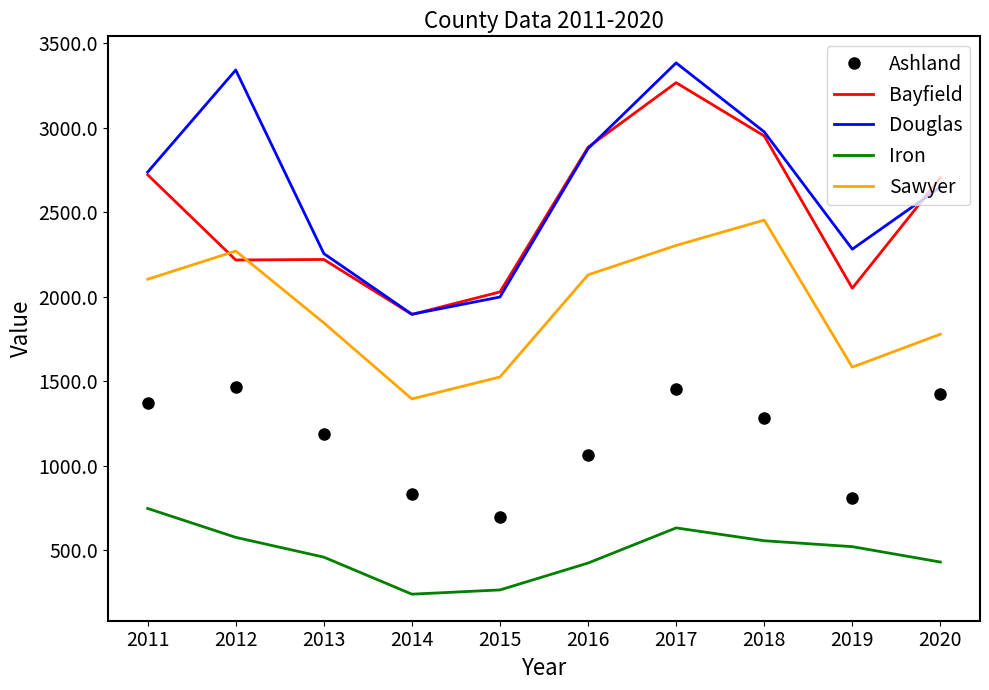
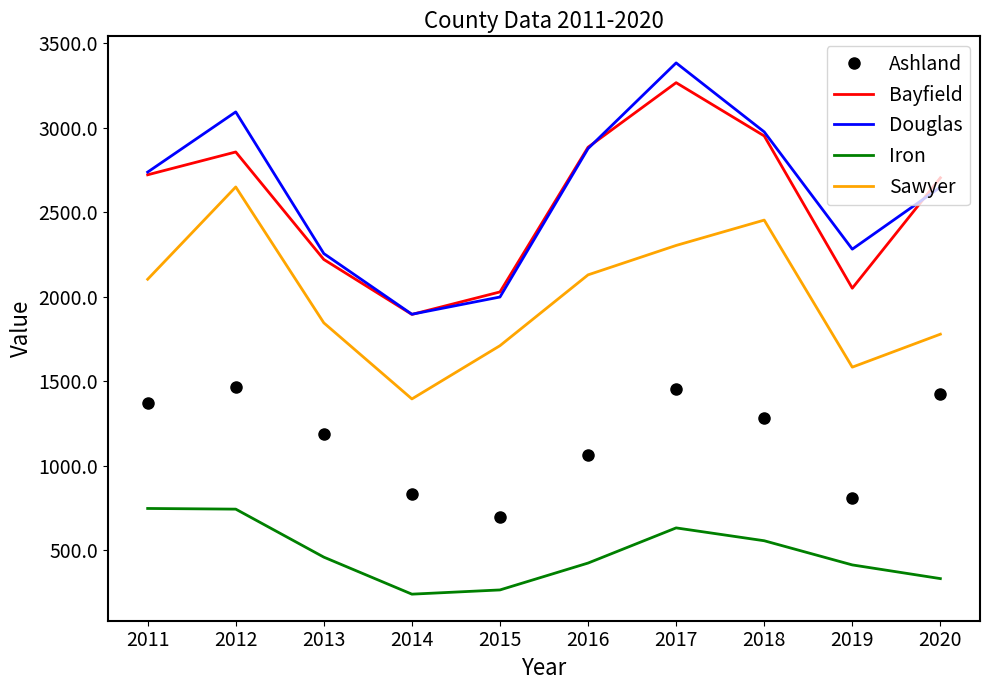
Bayfield, 2012: 2220 -> 2860
Douglas, 2012: 3340 -> 3090
Iron, 2012: 580 -> 740
Sawyer, 2012: 2270 -> 2650
Sawyer, 2015: 1530 -> 1710
Iron, 2019: 520 -> 410
Iron, 2020: 430 -> 330
